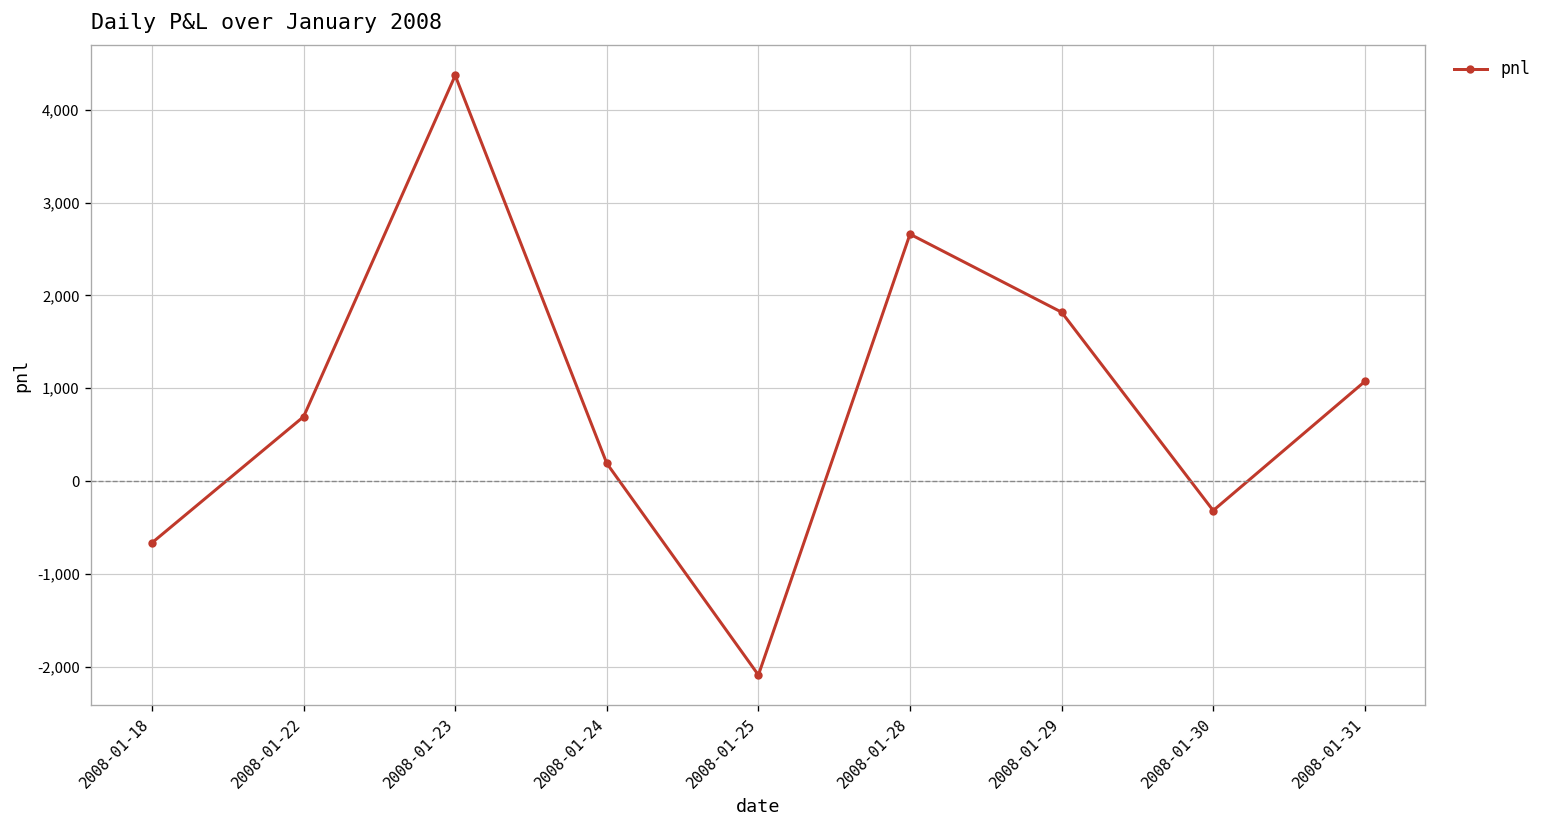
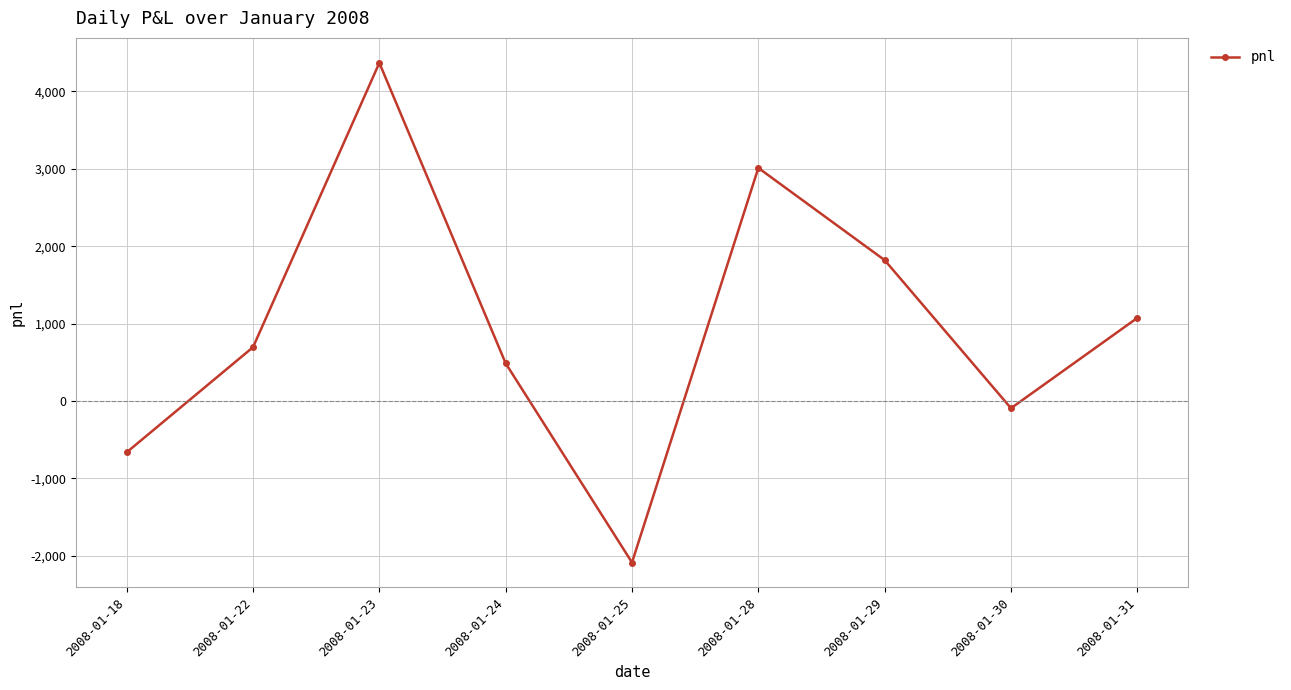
2008-01-24: 200 -> 500
2008-01-28: 2,700 -> 3,000
2008-01-30: -300 -> -100
